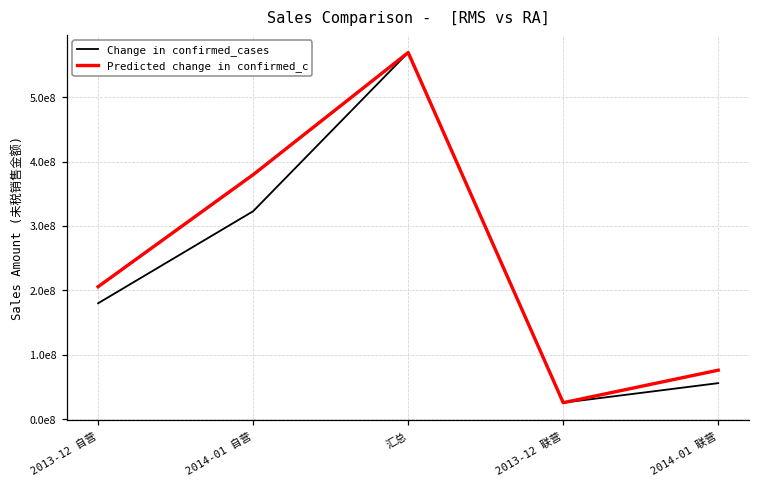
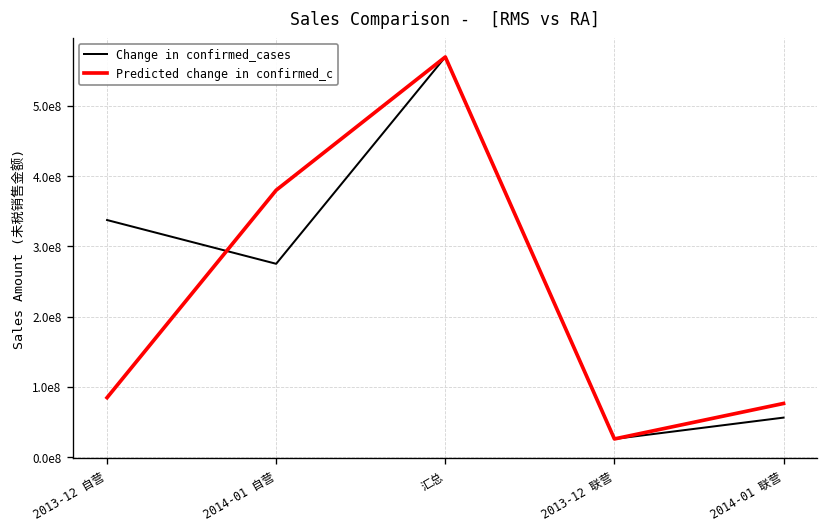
Change in confirmed_cases, 2013-12 自营: 180000000 -> 340000000
Predicted change in confirmed_c, 2013-12 自营: 210000000 -> 80000000
Change in confirmed_cases, 2014-01 自营: 320000000 -> 280000000
